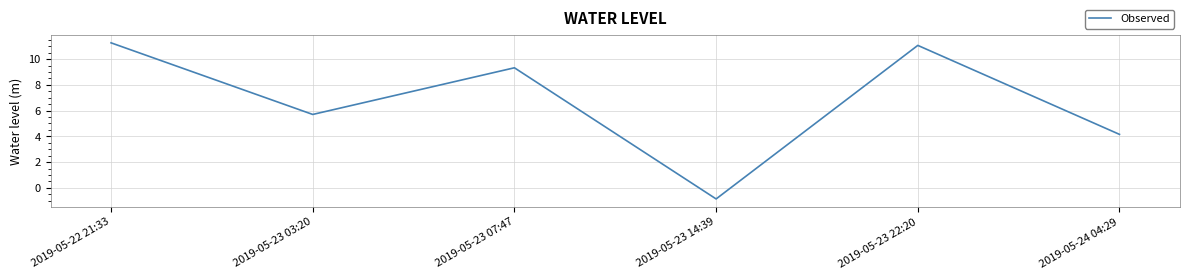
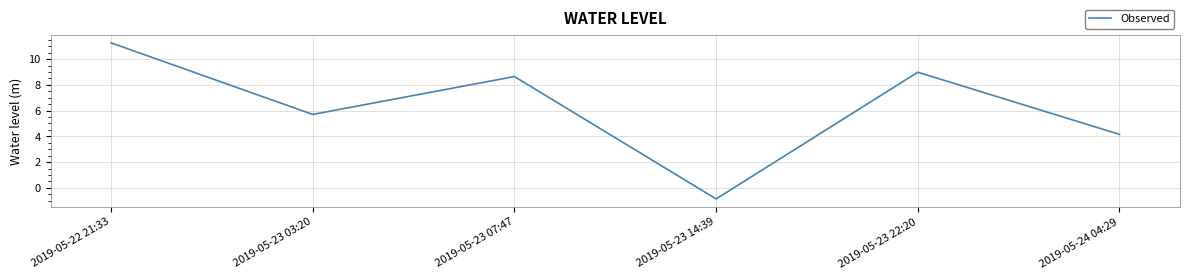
2019-05-23 07:47: 9.3 -> 8.6
2019-05-23 22:20: 11.1 -> 9.0
